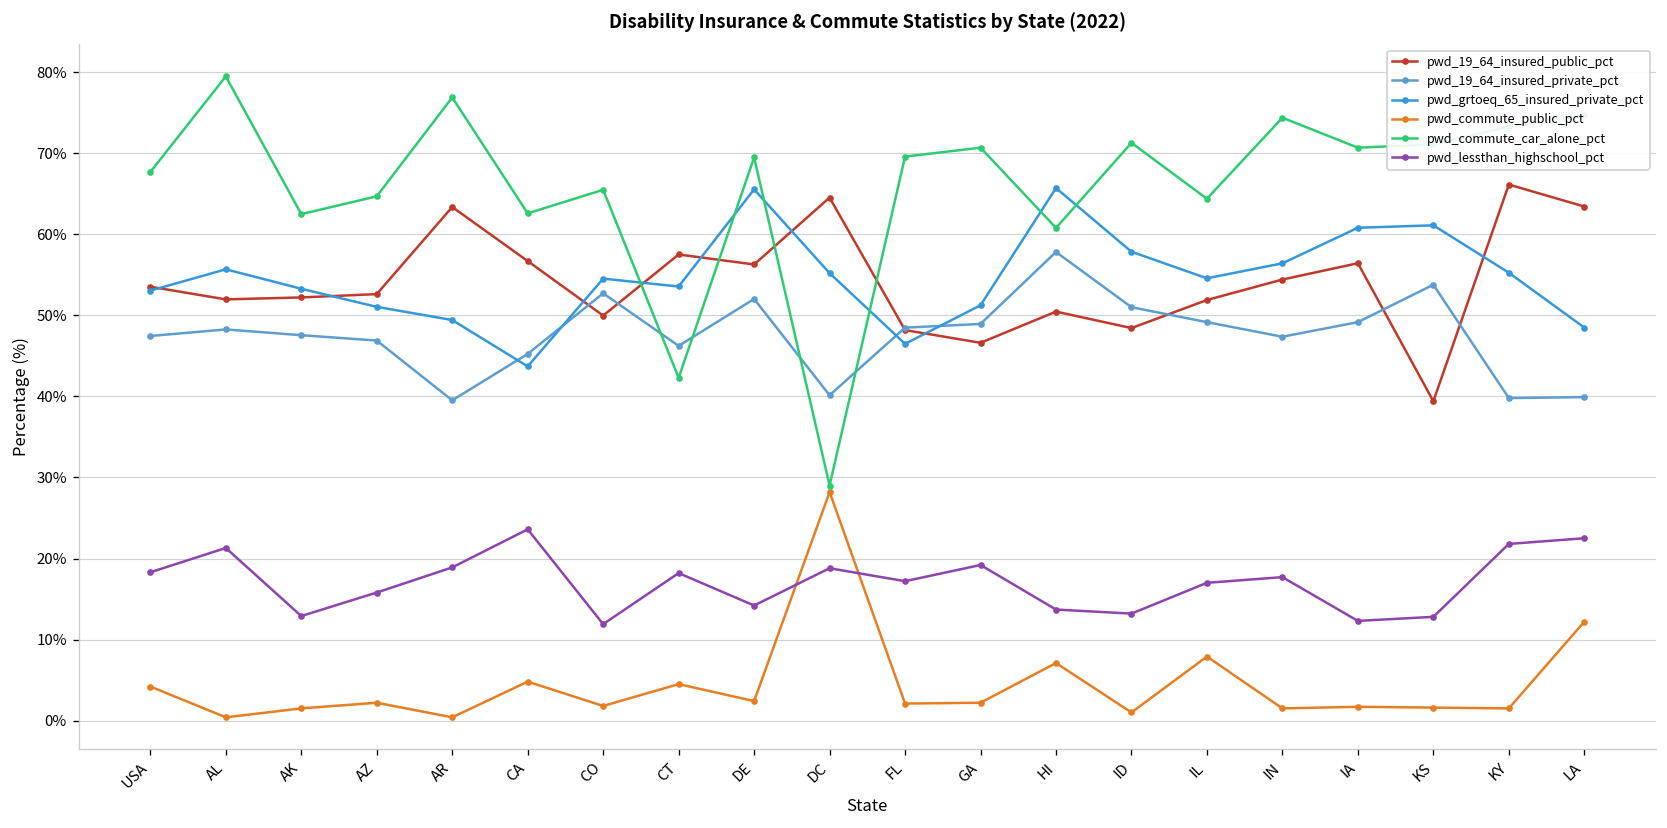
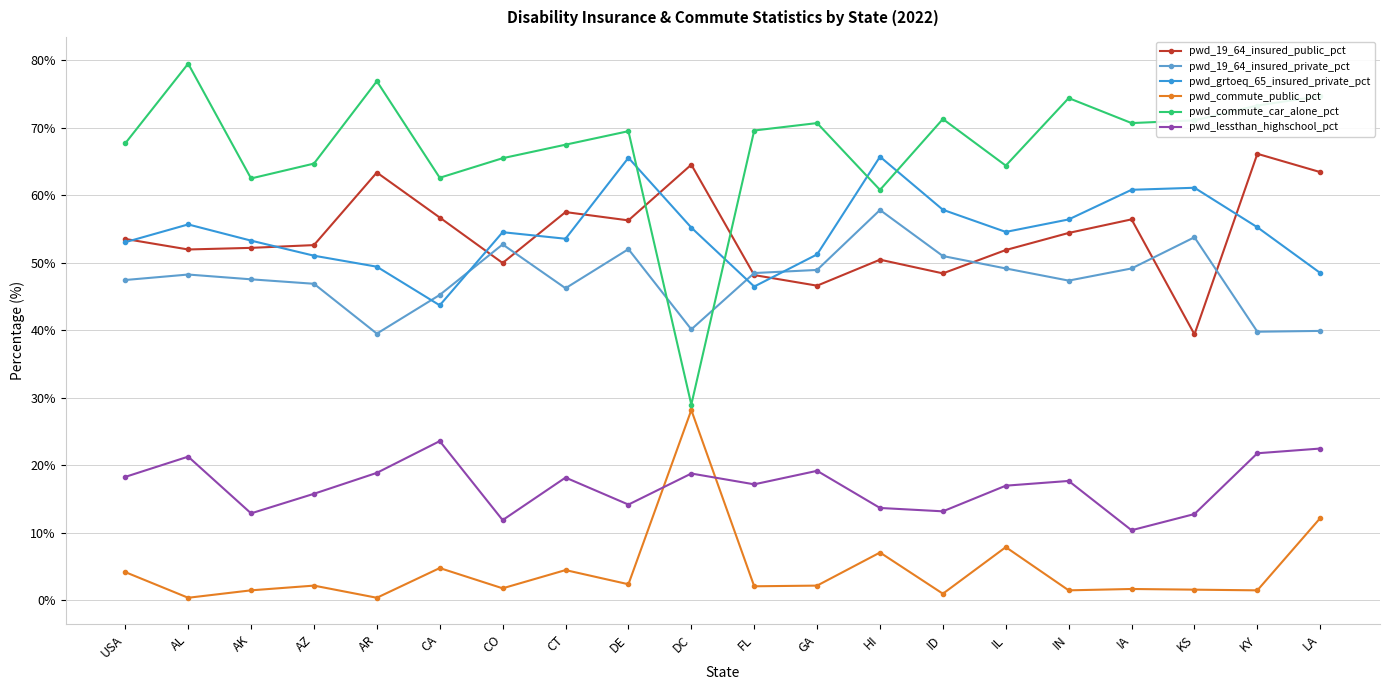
pwd_commute_car_alone_pct, CT: 42% -> 68%
pwd_lessthan_highschool_pct, IA: 12% -> 10%
